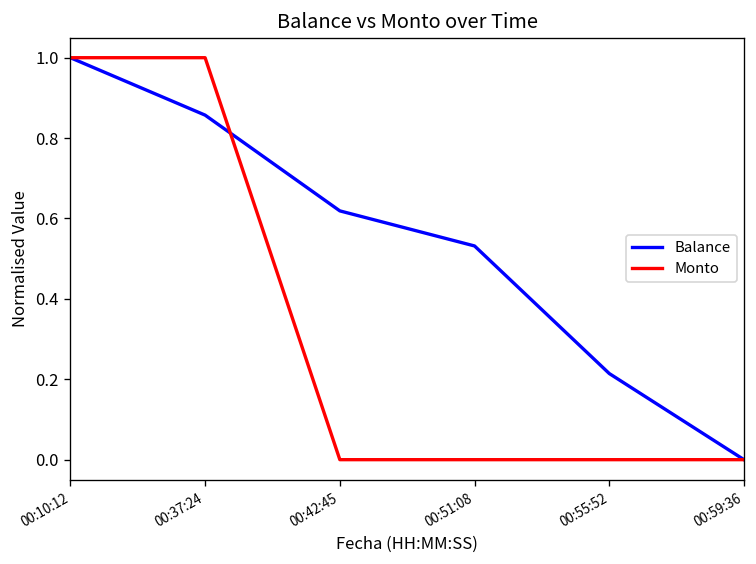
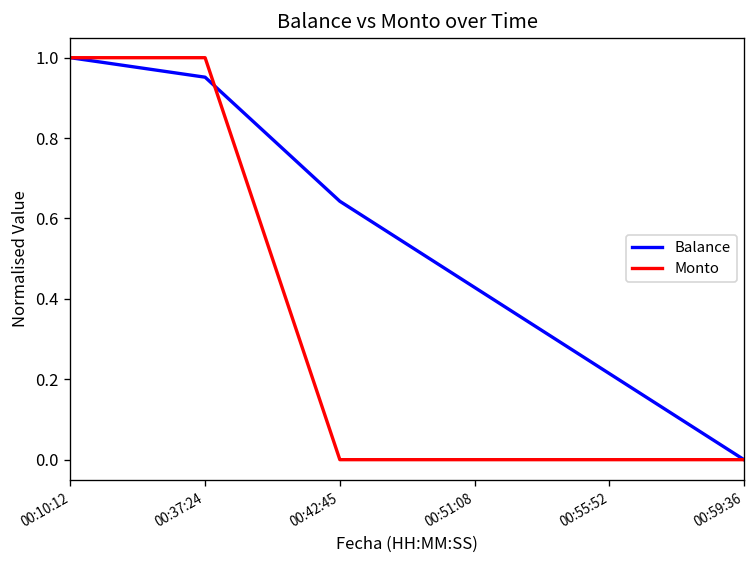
Balance, 00:37:24: 0.86 -> 0.95
Balance, 00:42:45: 0.62 -> 0.64
Balance, 00:51:08: 0.53 -> 0.43
